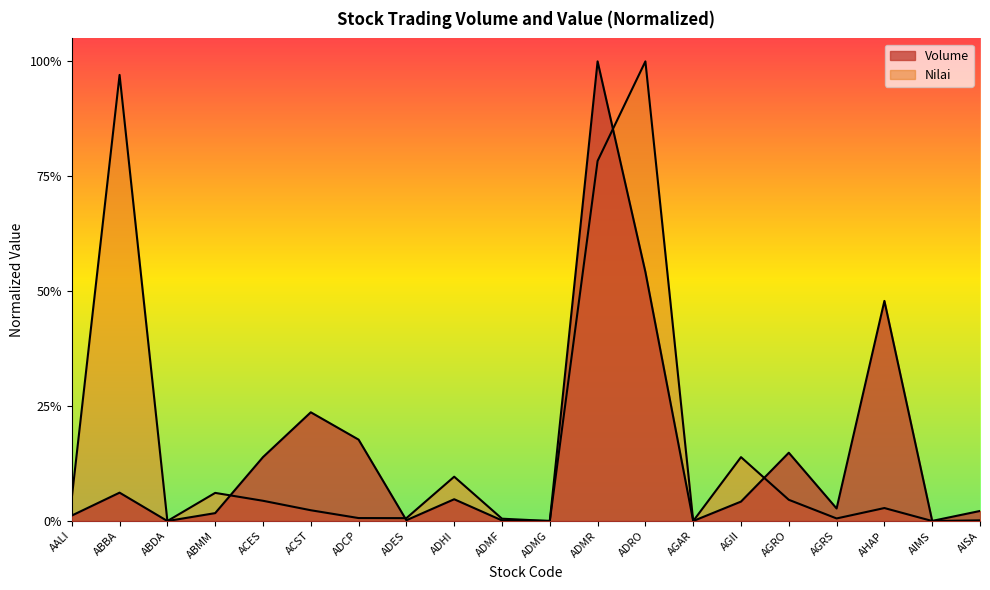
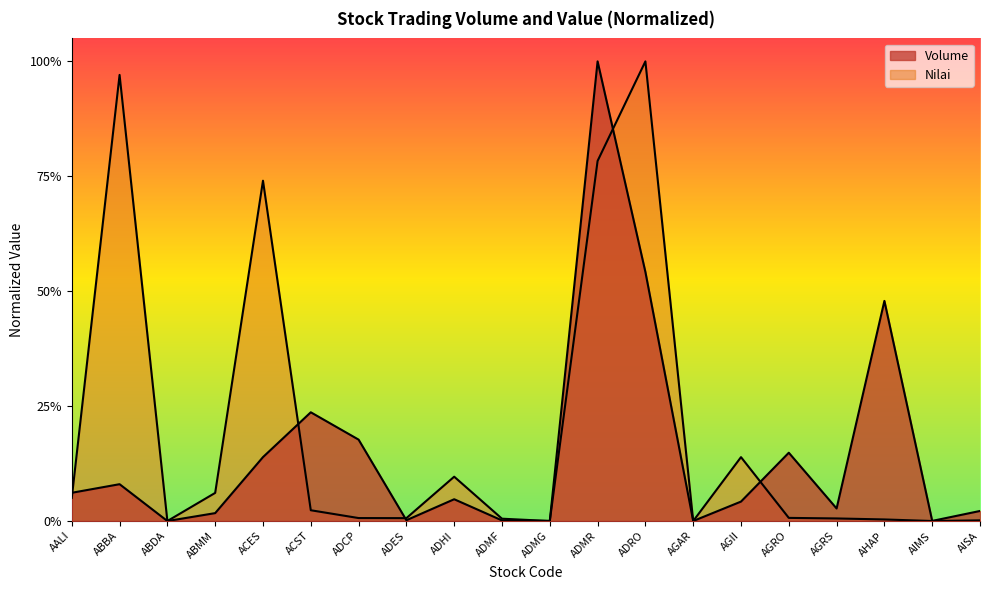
Volume, AALI: 1% -> 6%
Volume, ABBA: 6% -> 8%
Nilai, ACES: 4% -> 74%
Nilai, AGRO: 5% -> 1%
Nilai, AHAP: 3% -> 0%
